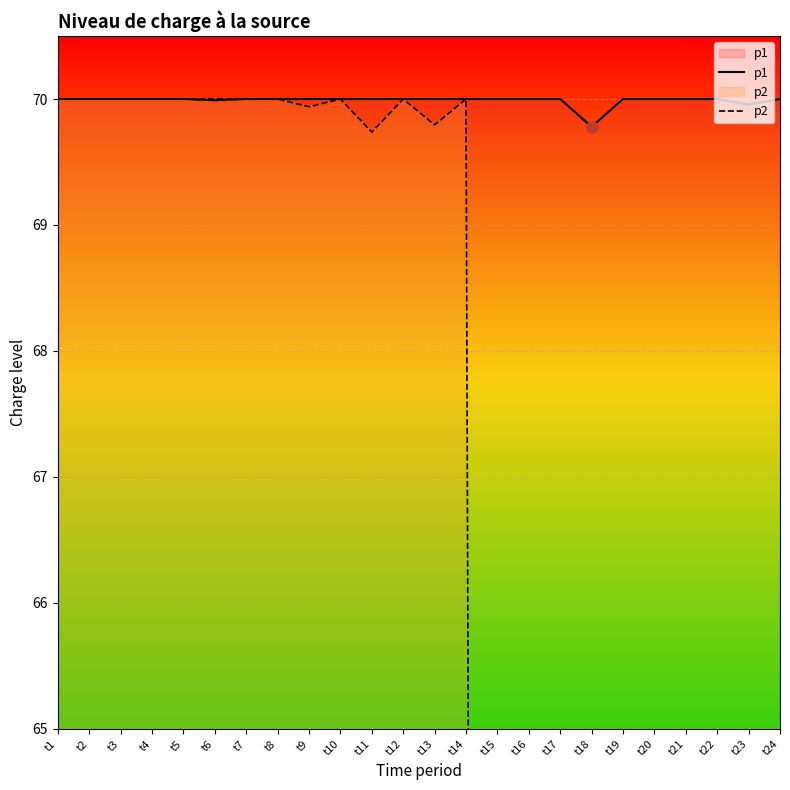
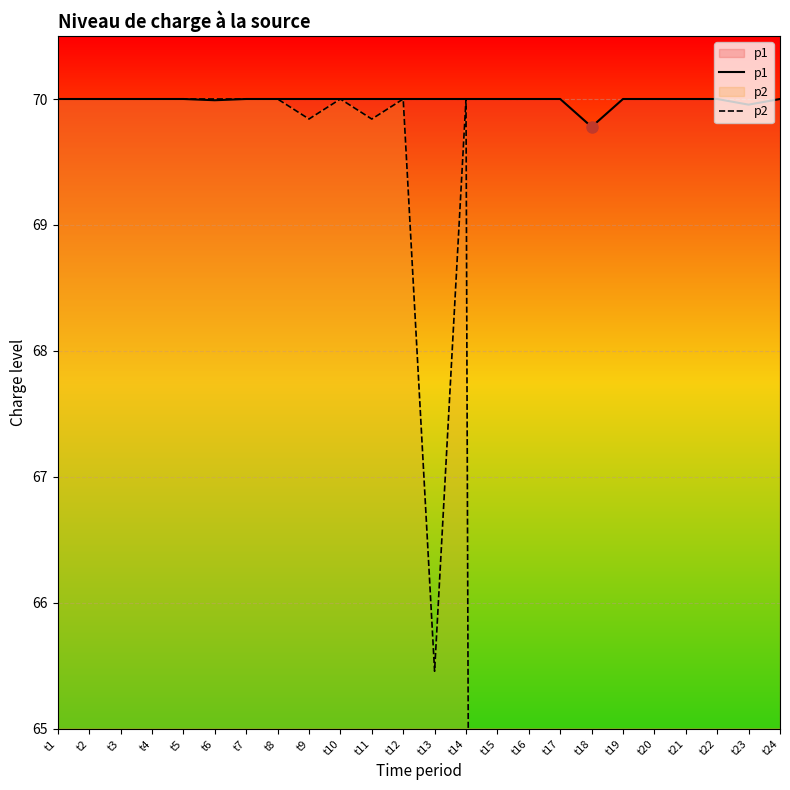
p2, t9: 69.94 -> 69.84
p2, t11: 69.74 -> 69.84
p2, t13: 69.79 -> 65.46
